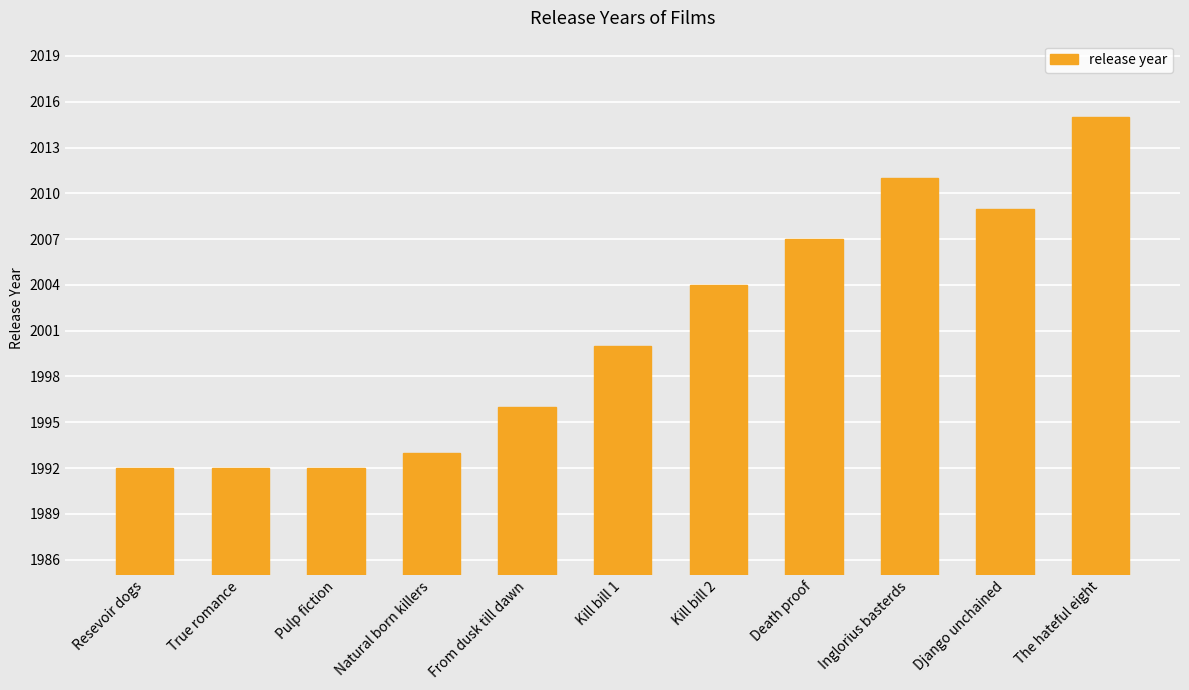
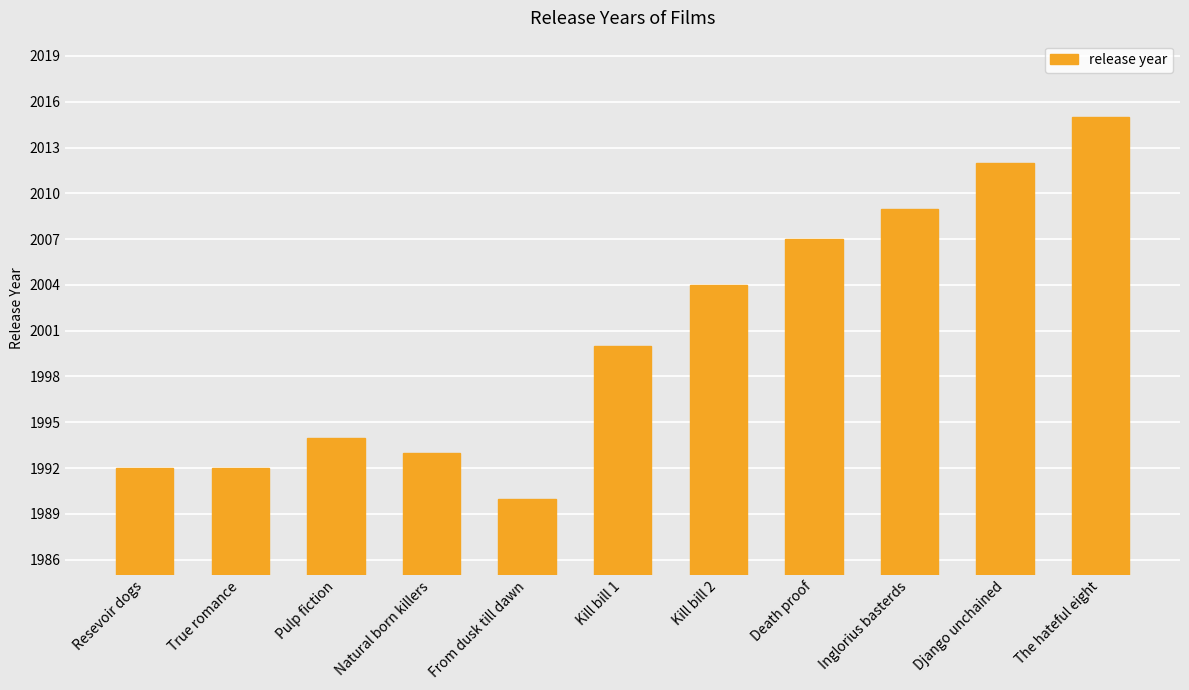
Pulp fiction: 1992 -> 1994
From dusk till dawn: 1996 -> 1990
Inglorius basterds: 2011 -> 2009
Django unchained: 2009 -> 2012
